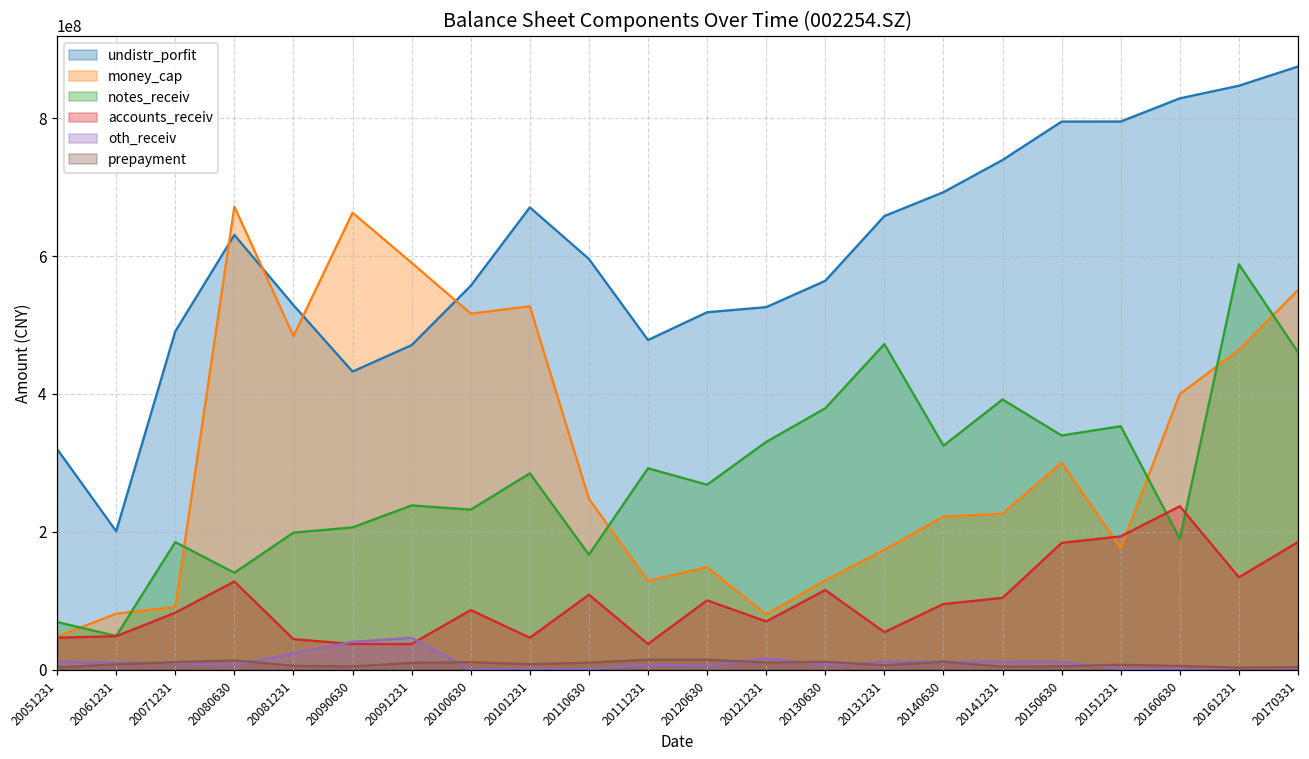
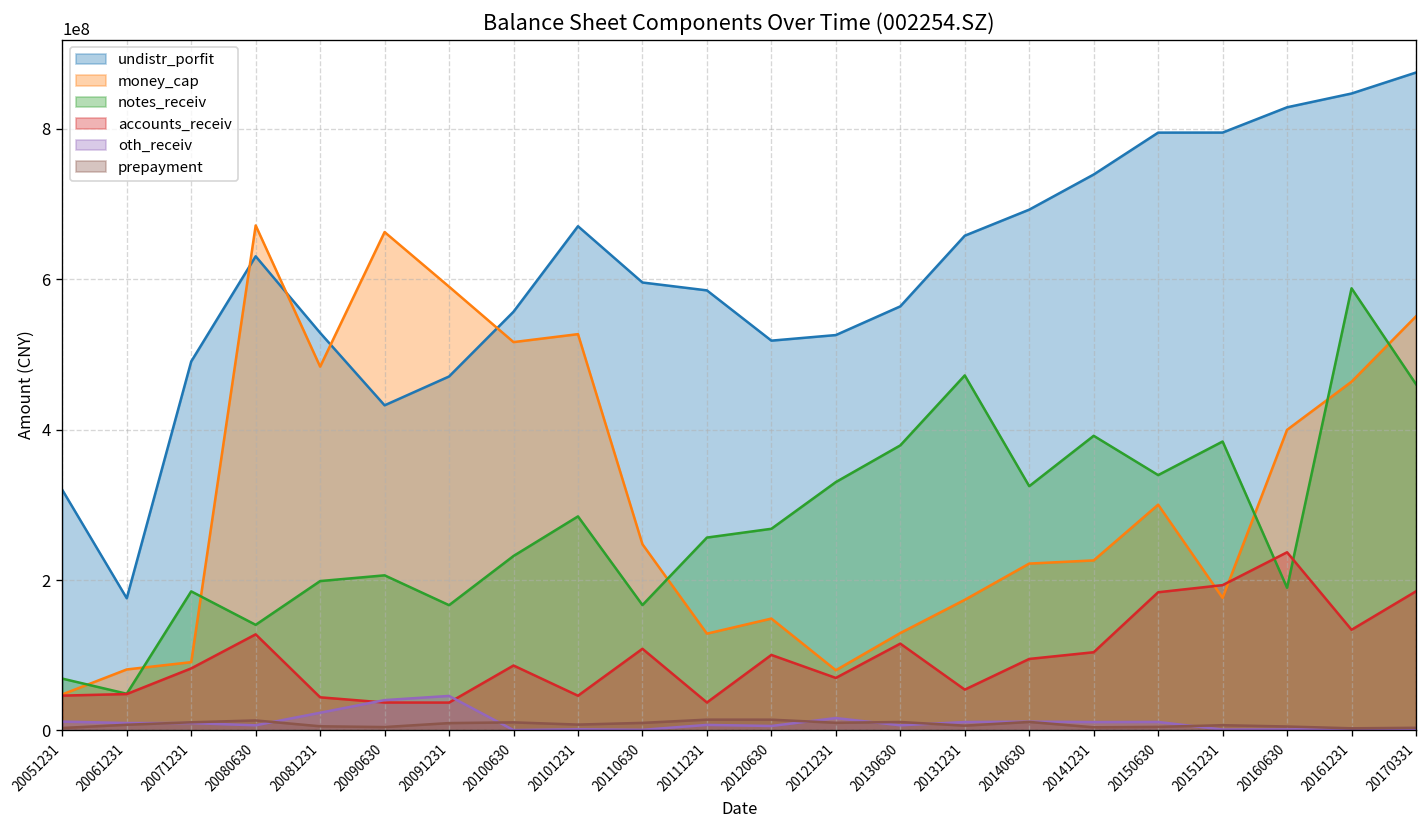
undistr_porfit, 20061231: 200000000 -> 180000000
notes_receiv, 20091231: 240000000 -> 170000000
undistr_porfit, 20111231: 480000000 -> 590000000
notes_receiv, 20111231: 290000000 -> 260000000
notes_receiv, 20151231: 350000000 -> 380000000
